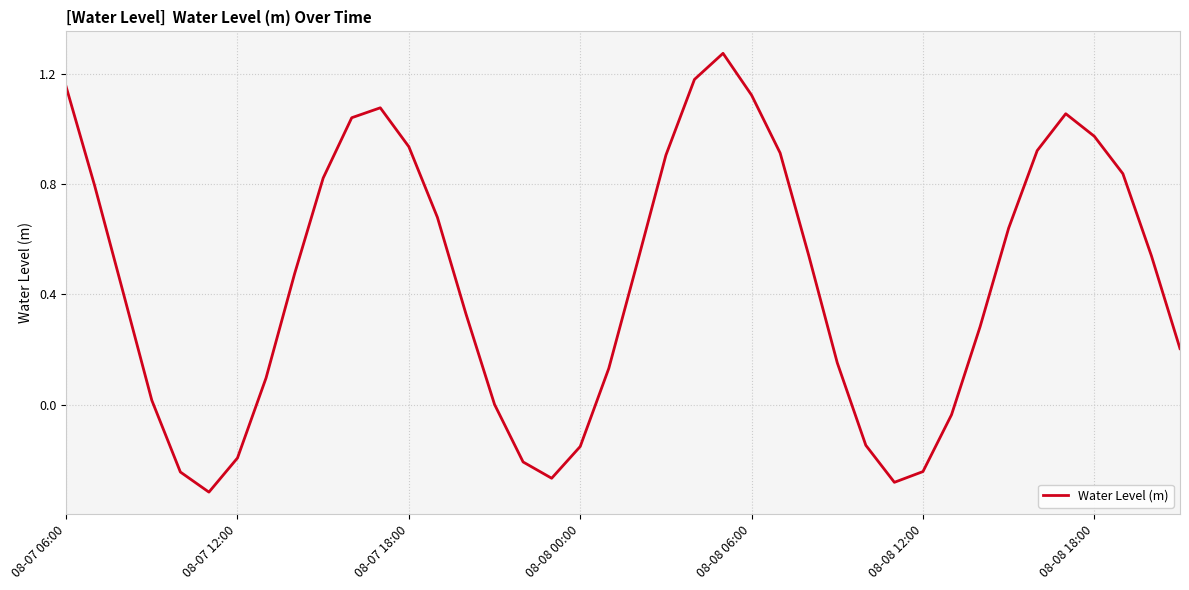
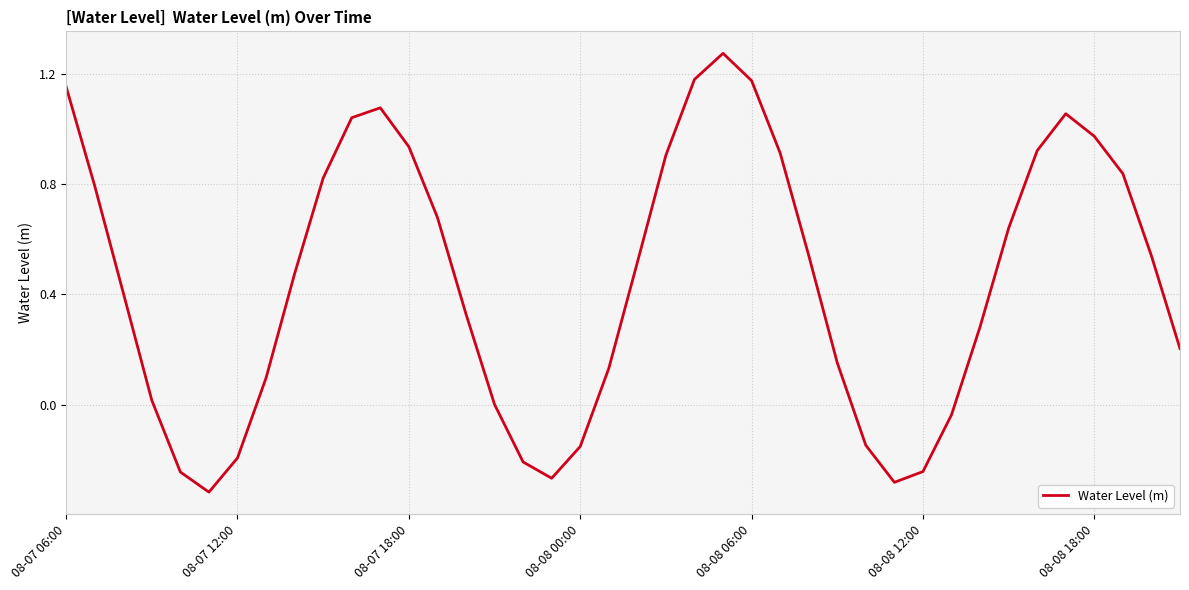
08-08 06:00: 1.12 -> 1.17
